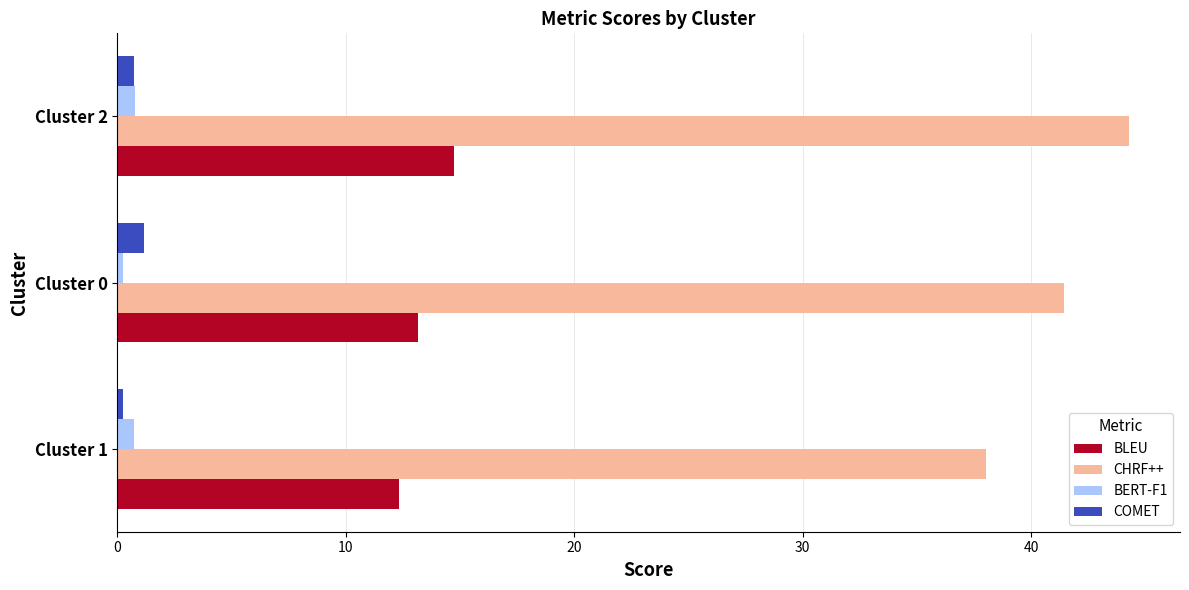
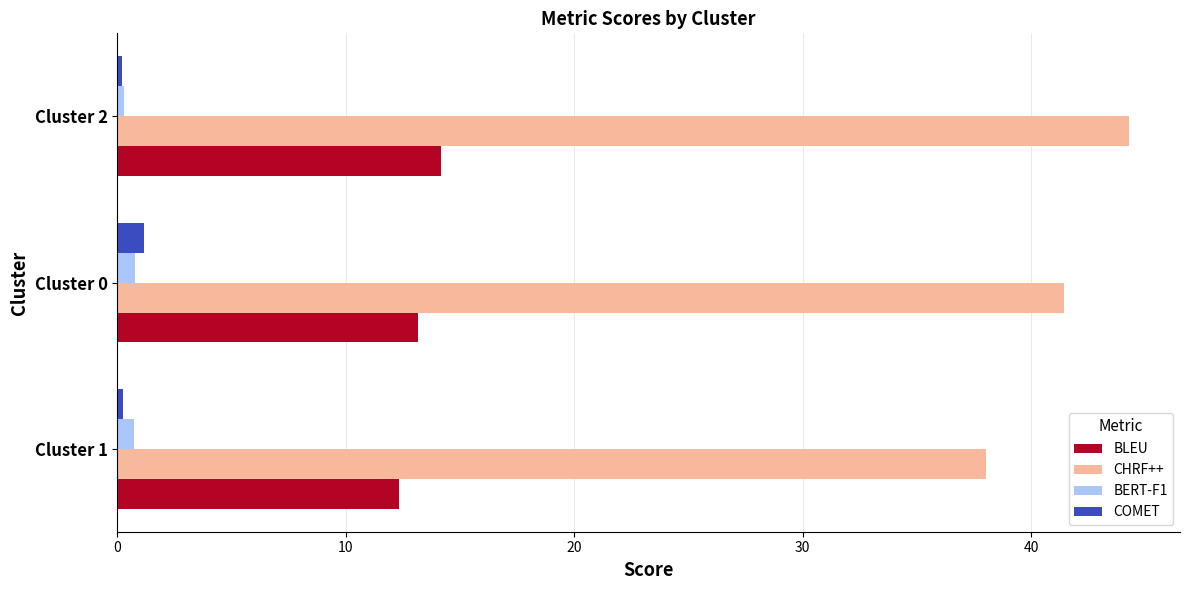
COMET, Cluster 2: 0.7 -> 0.2
BERT-F1, Cluster 2: 0.8 -> 0.3
BLEU, Cluster 2: 14.8 -> 14.2
BERT-F1, Cluster 0: 0.2 -> 0.8
